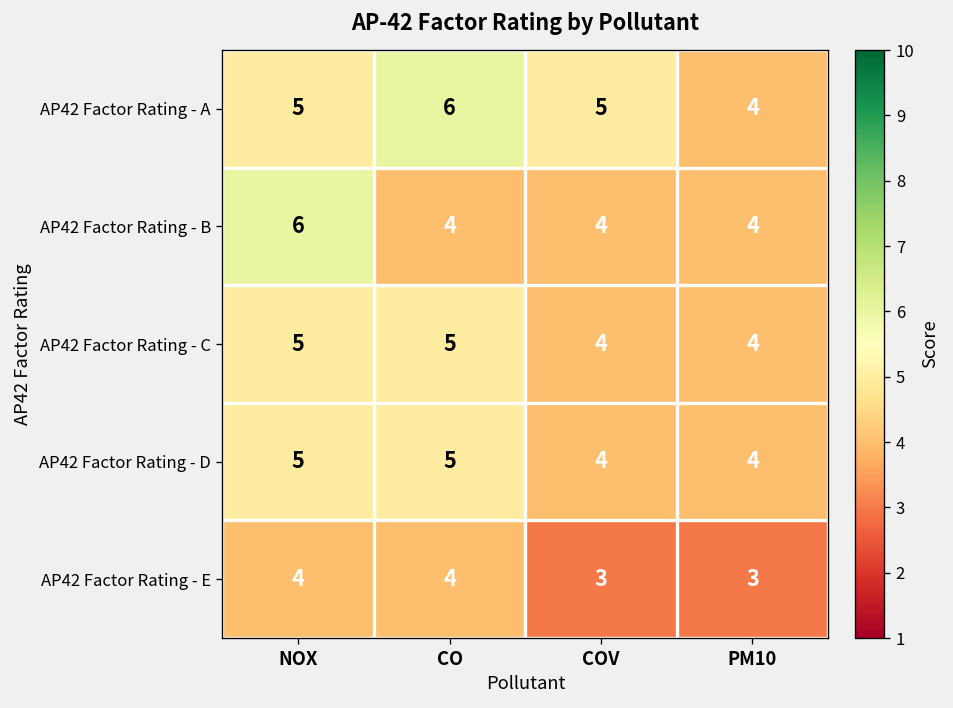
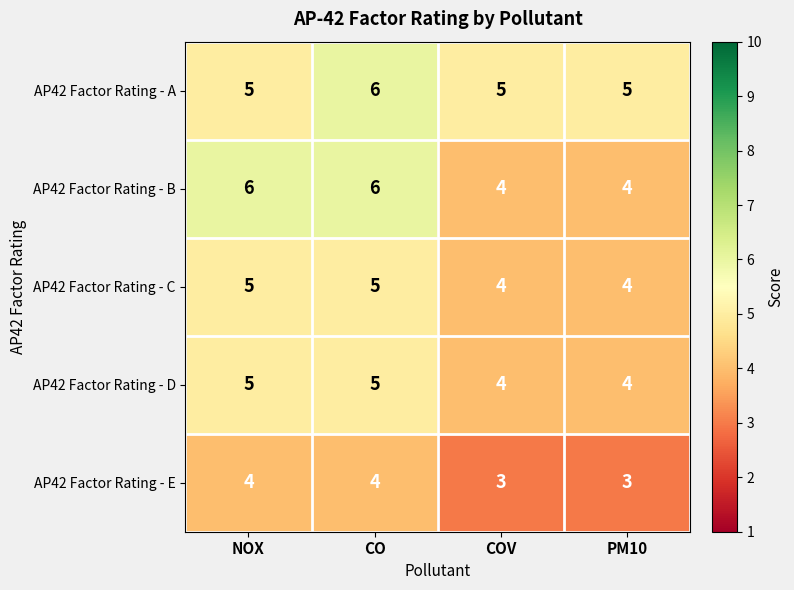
AP42 Factor Rating - A, PM10: 4 -> 5
AP42 Factor Rating - B, CO: 4 -> 6
